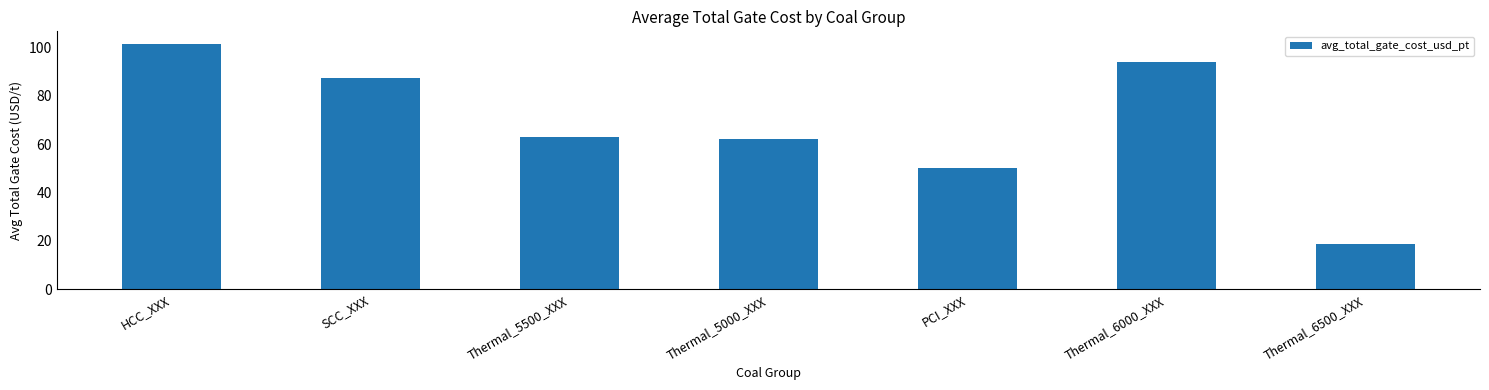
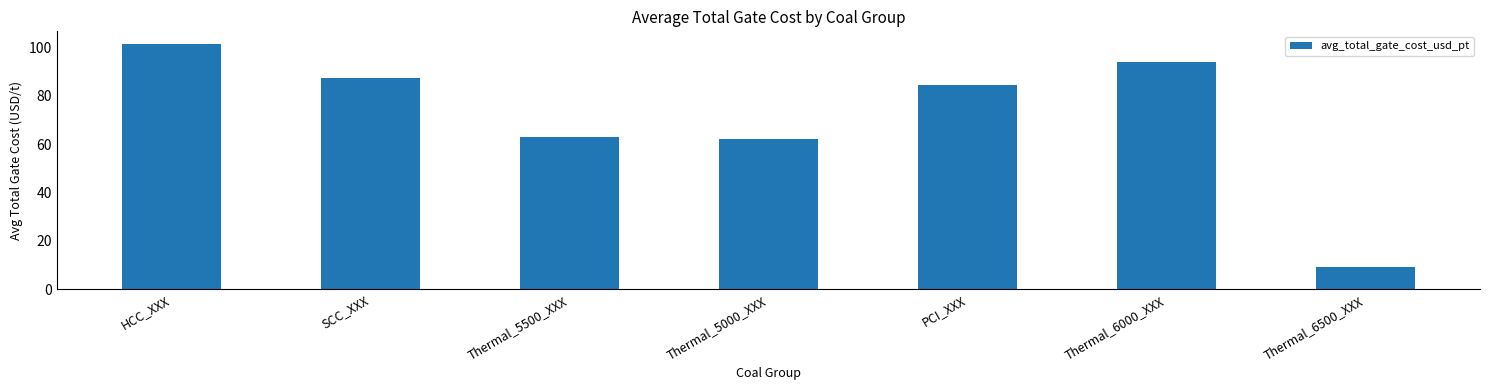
PCI_XXX: 50 -> 85
Thermal_6500_XXX: 19 -> 9
